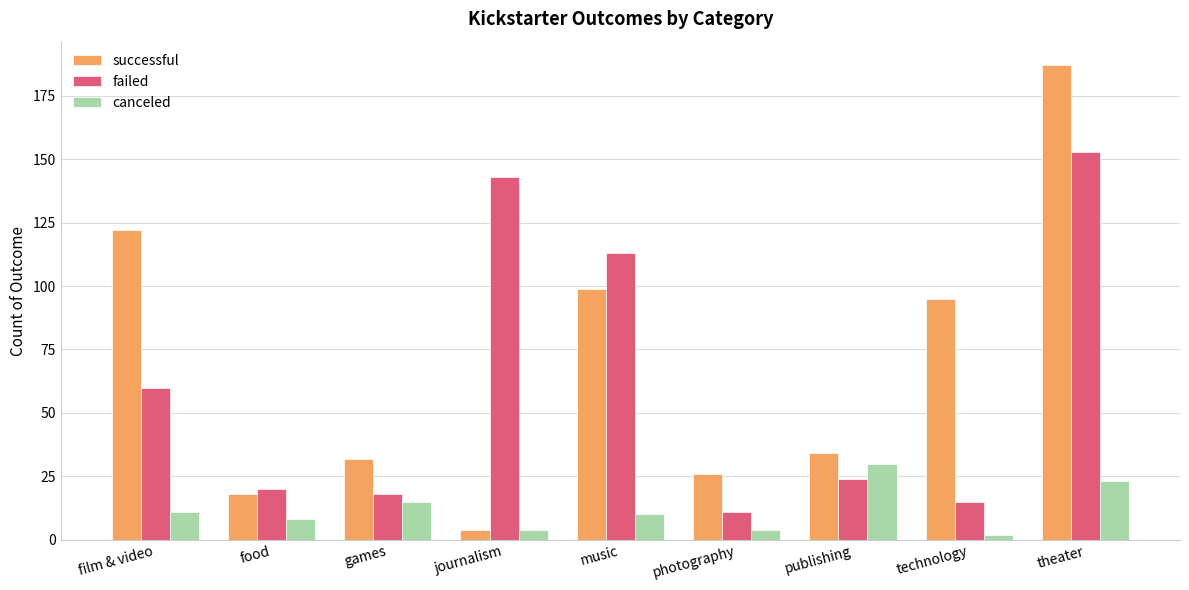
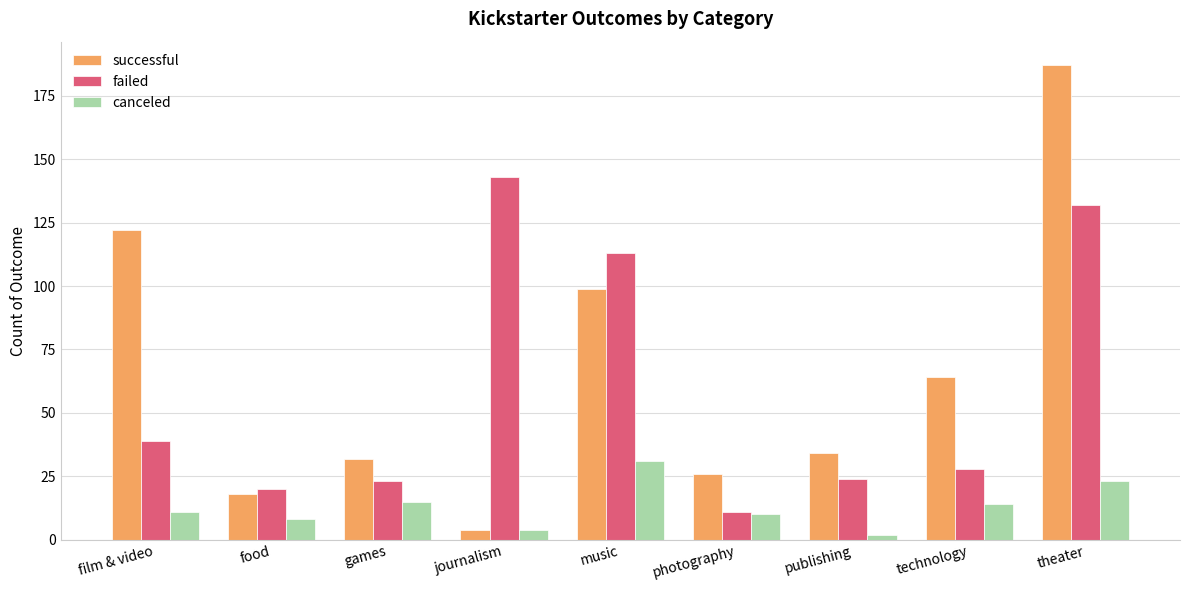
failed, film & video: 60 -> 39
failed, games: 18 -> 23
canceled, music: 10 -> 31
canceled, photography: 4 -> 10
canceled, publishing: 30 -> 2
successful, technology: 95 -> 64
failed, technology: 15 -> 28
canceled, technology: 2 -> 14
failed, theater: 153 -> 132
